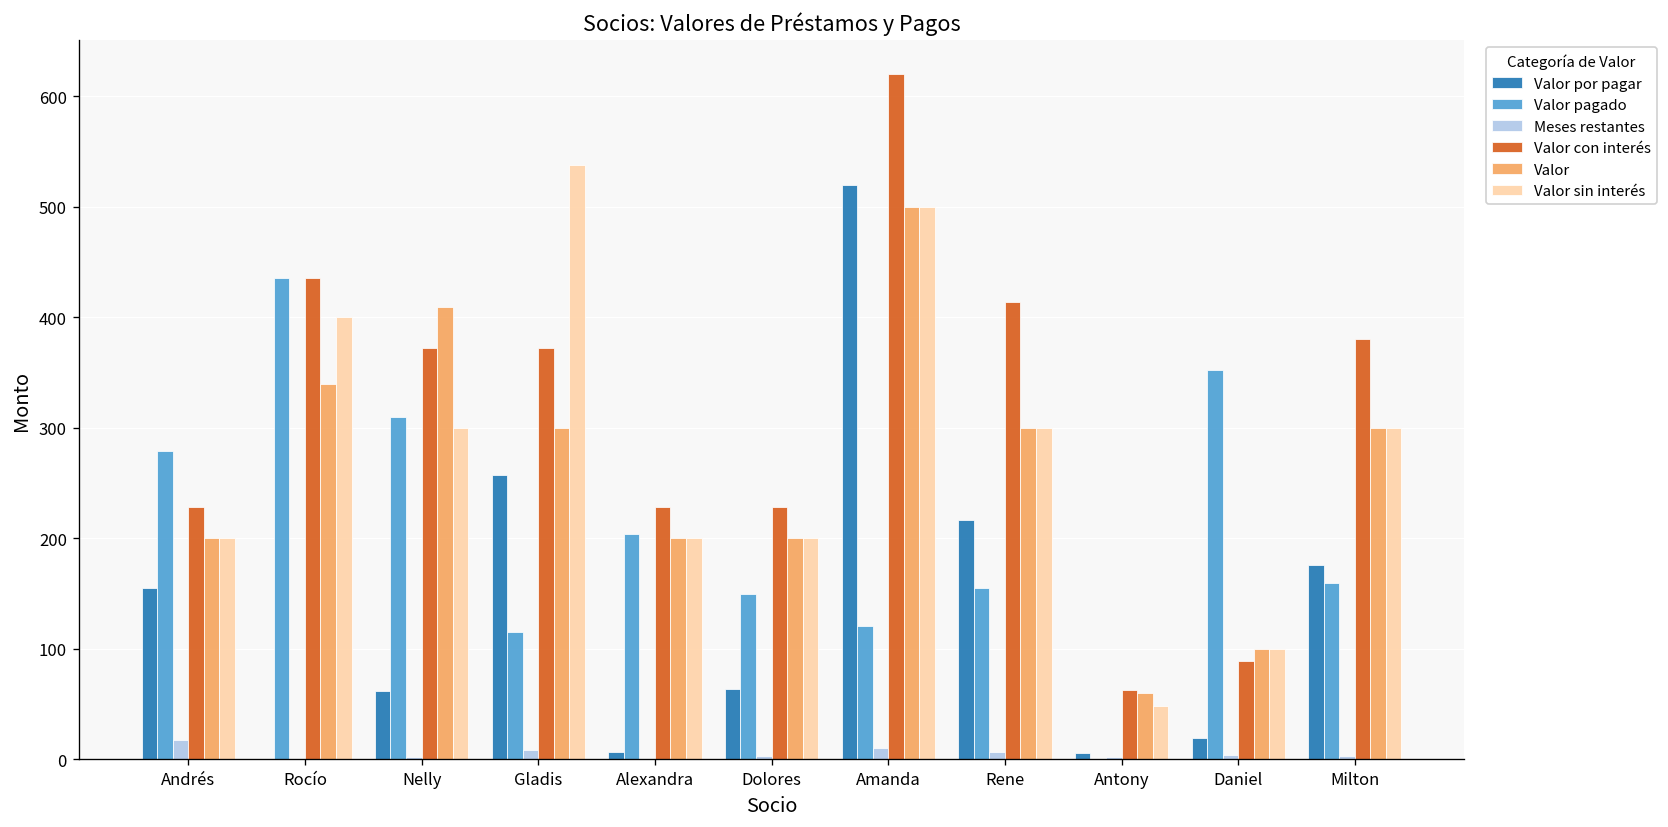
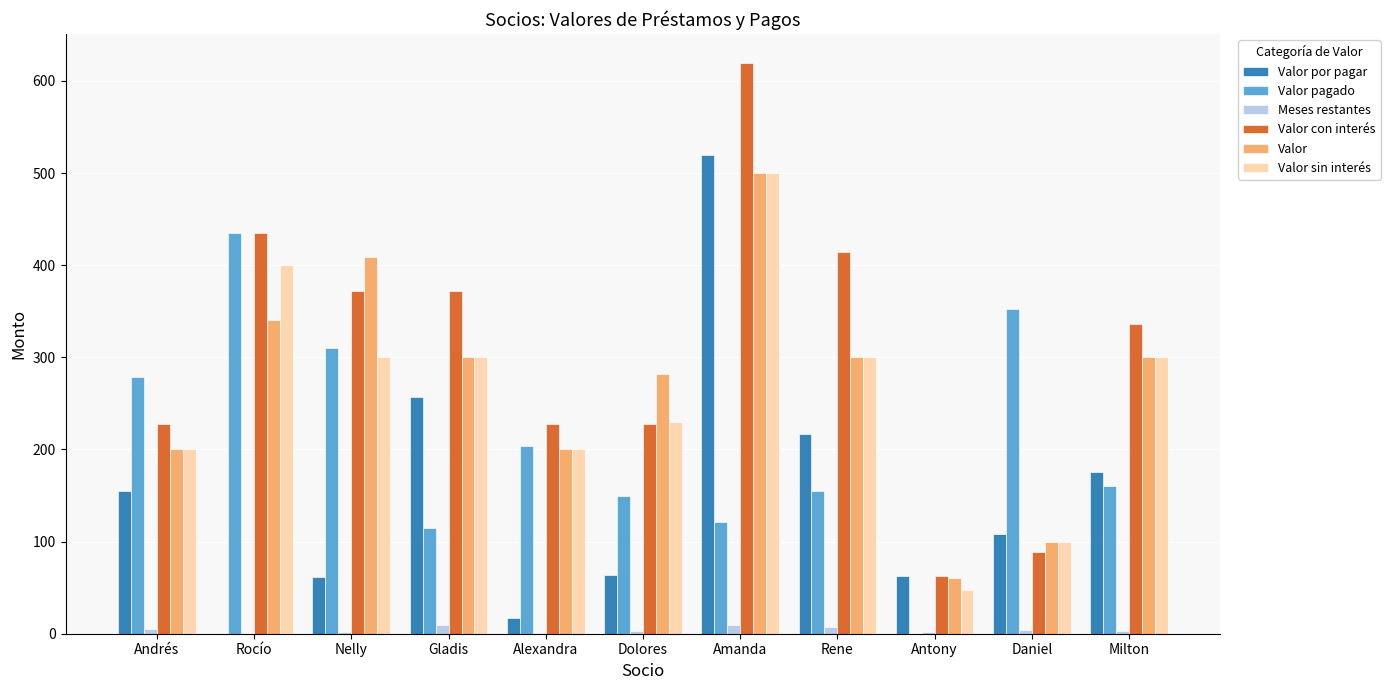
Meses restantes, Andrés: 20 -> 10
Valor sin interés, Gladis: 540 -> 300
Valor por pagar, Alexandra: 10 -> 20
Valor, Dolores: 200 -> 280
Valor sin interés, Dolores: 200 -> 230
Valor por pagar, Antony: 10 -> 60
Valor por pagar, Daniel: 20 -> 110
Valor con interés, Milton: 380 -> 340
